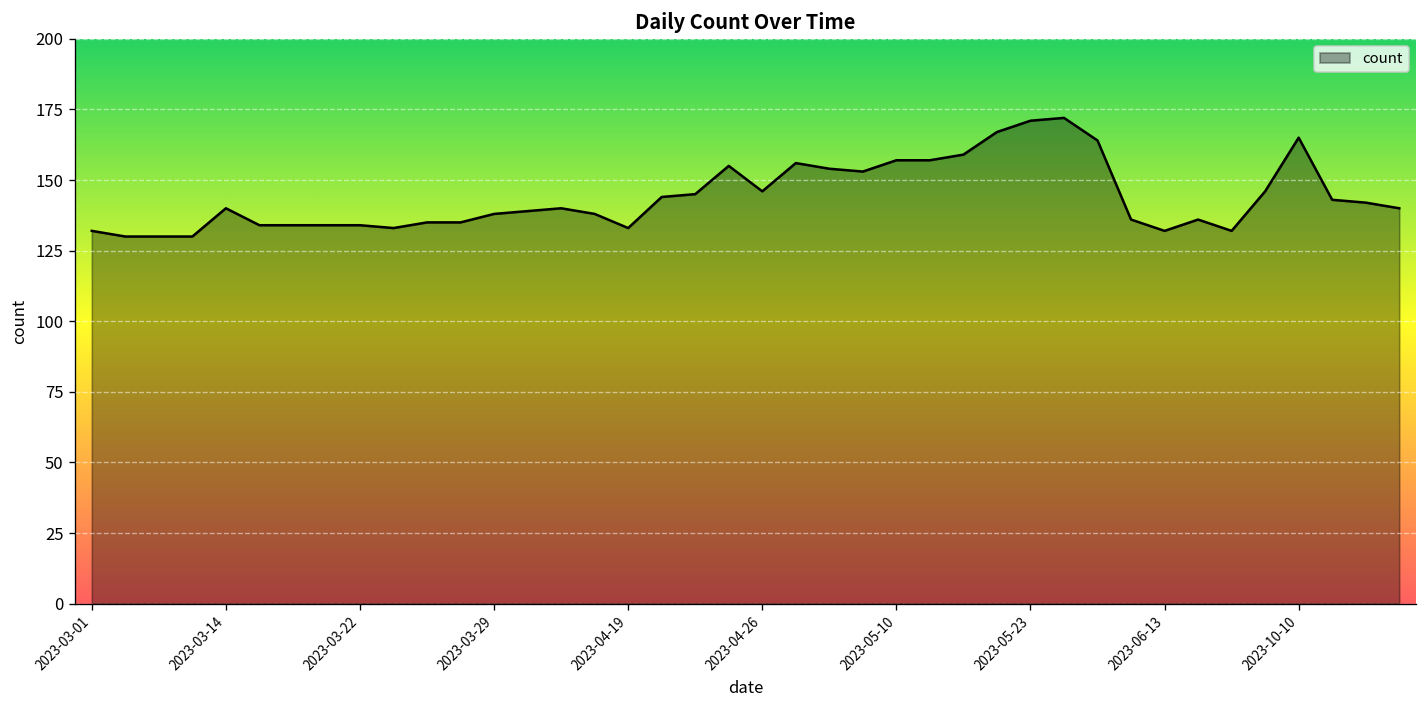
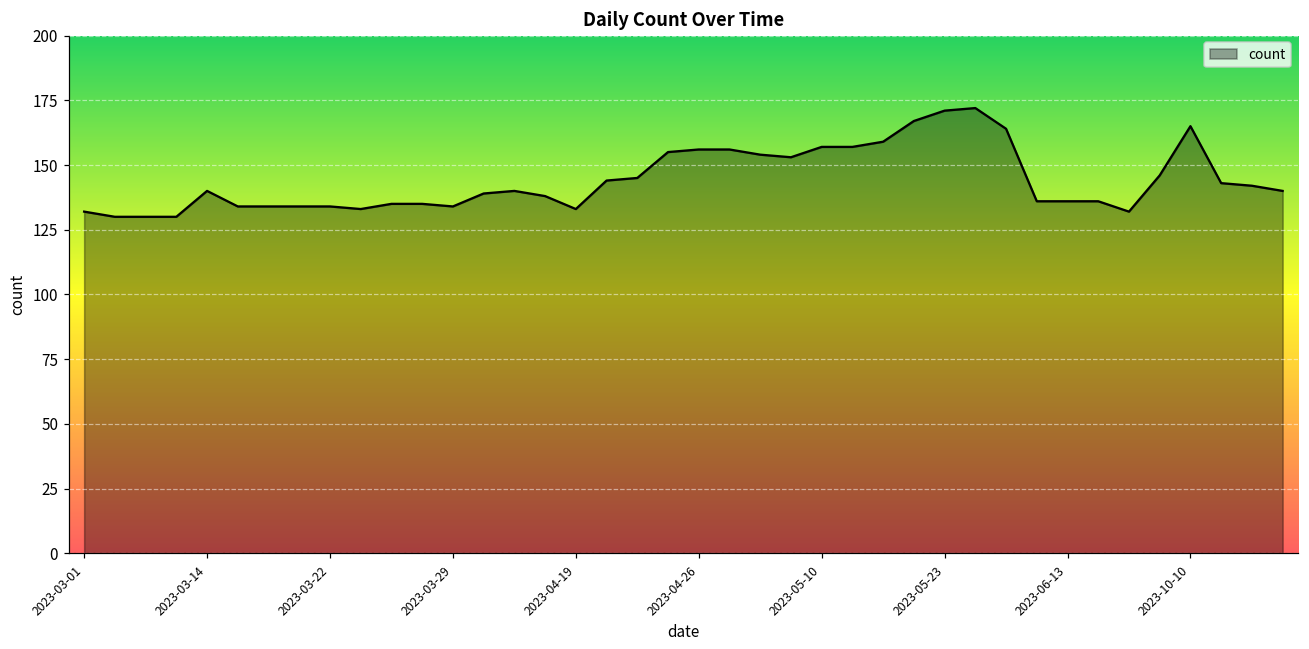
2023-03-29: 138 -> 134
2023-04-26: 146 -> 156
2023-06-13: 132 -> 136
